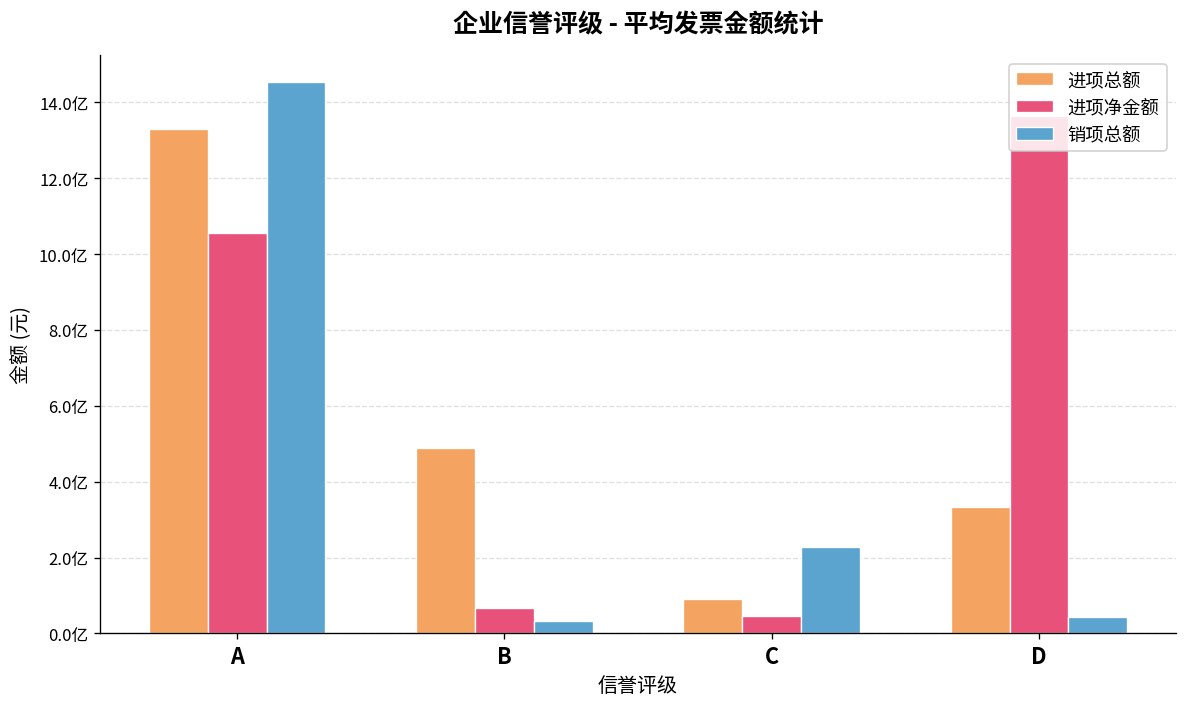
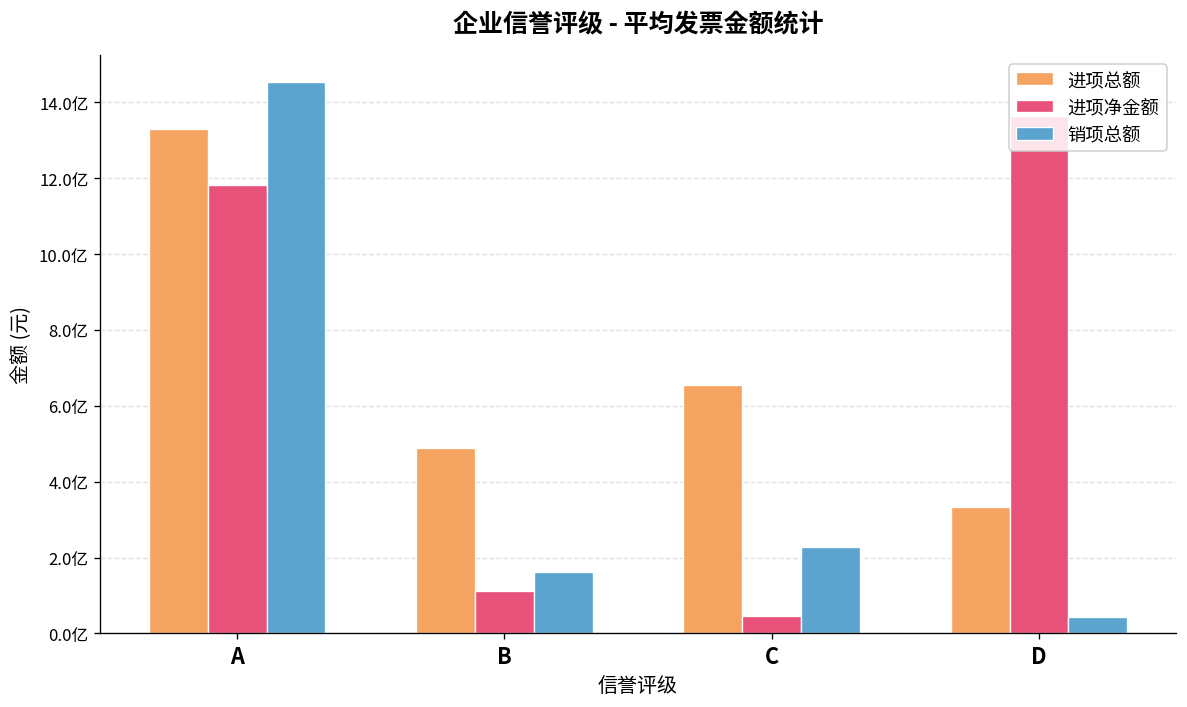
进项净金额, A: 10.6亿 -> 11.8亿
进项净金额, B: 0.7亿 -> 1.1亿
销项总额, B: 0.3亿 -> 1.6亿
进项总额, C: 0.9亿 -> 6.5亿
